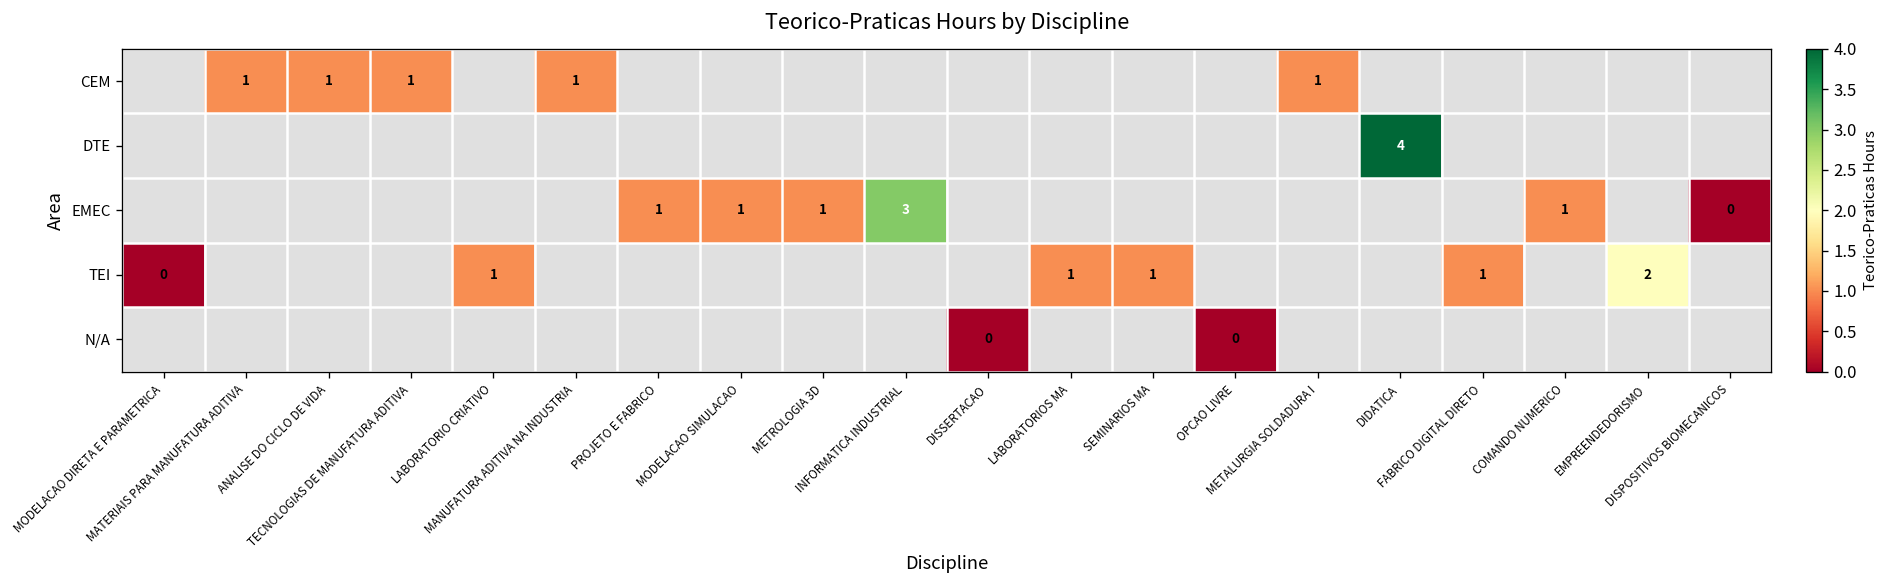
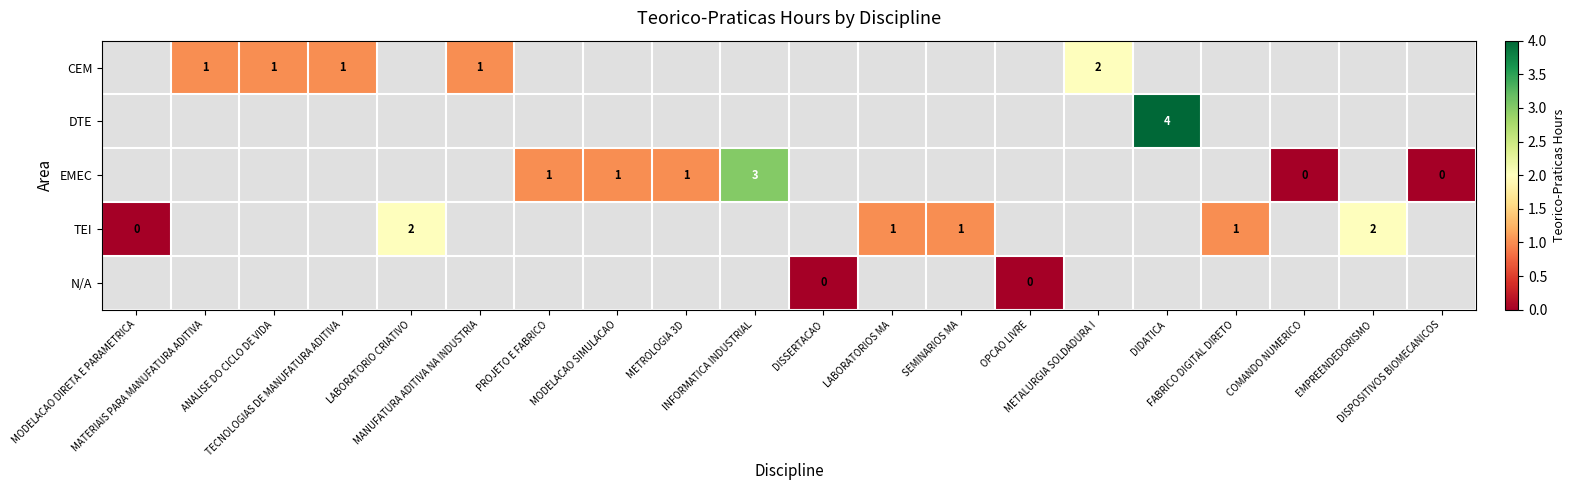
CEM, METALURGIA SOLDADURA I: 1 -> 2
EMEC, COMANDO NUMERICO: 1 -> 0
TEI, LABORATORIO CRIATIVO: 1 -> 2
